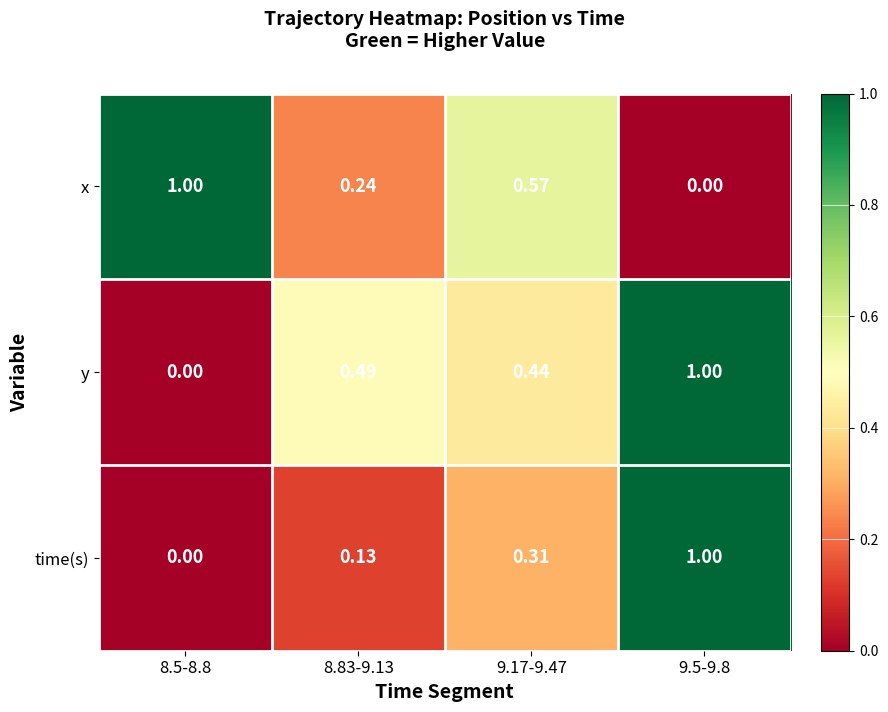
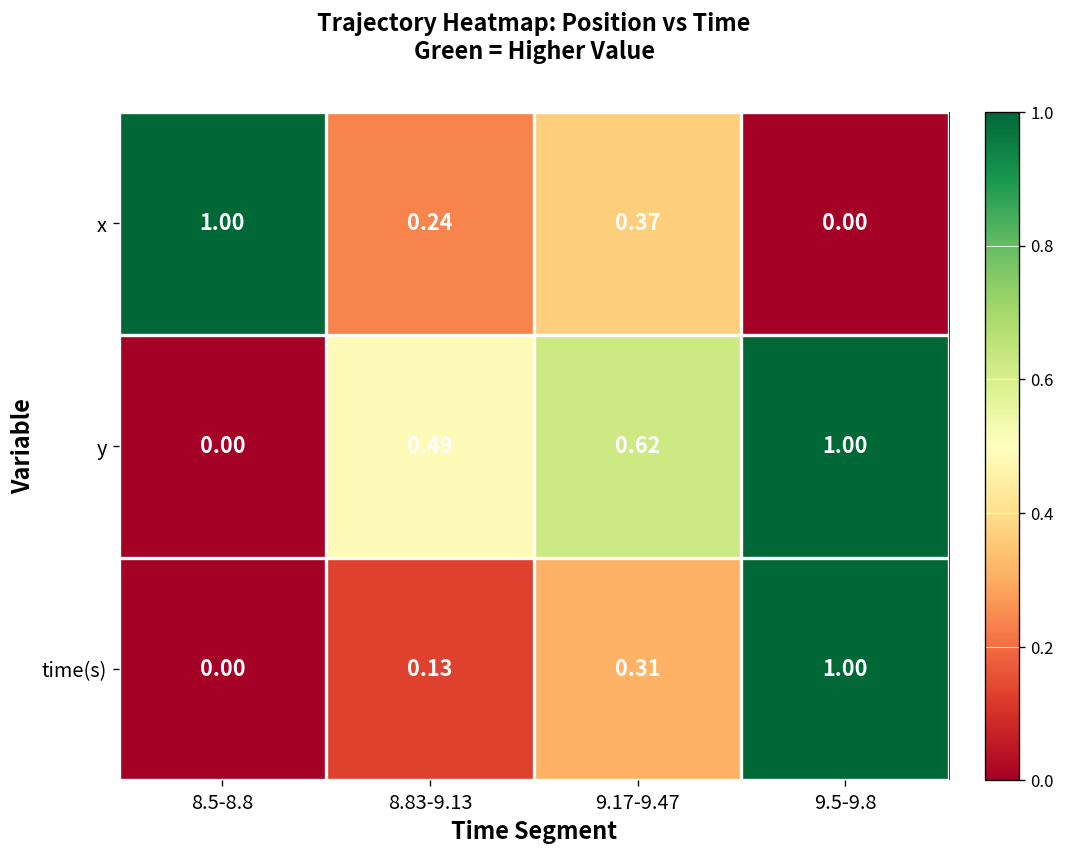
x, 9.17-9.47: 0.57 -> 0.37
y, 9.17-9.47: 0.44 -> 0.62
